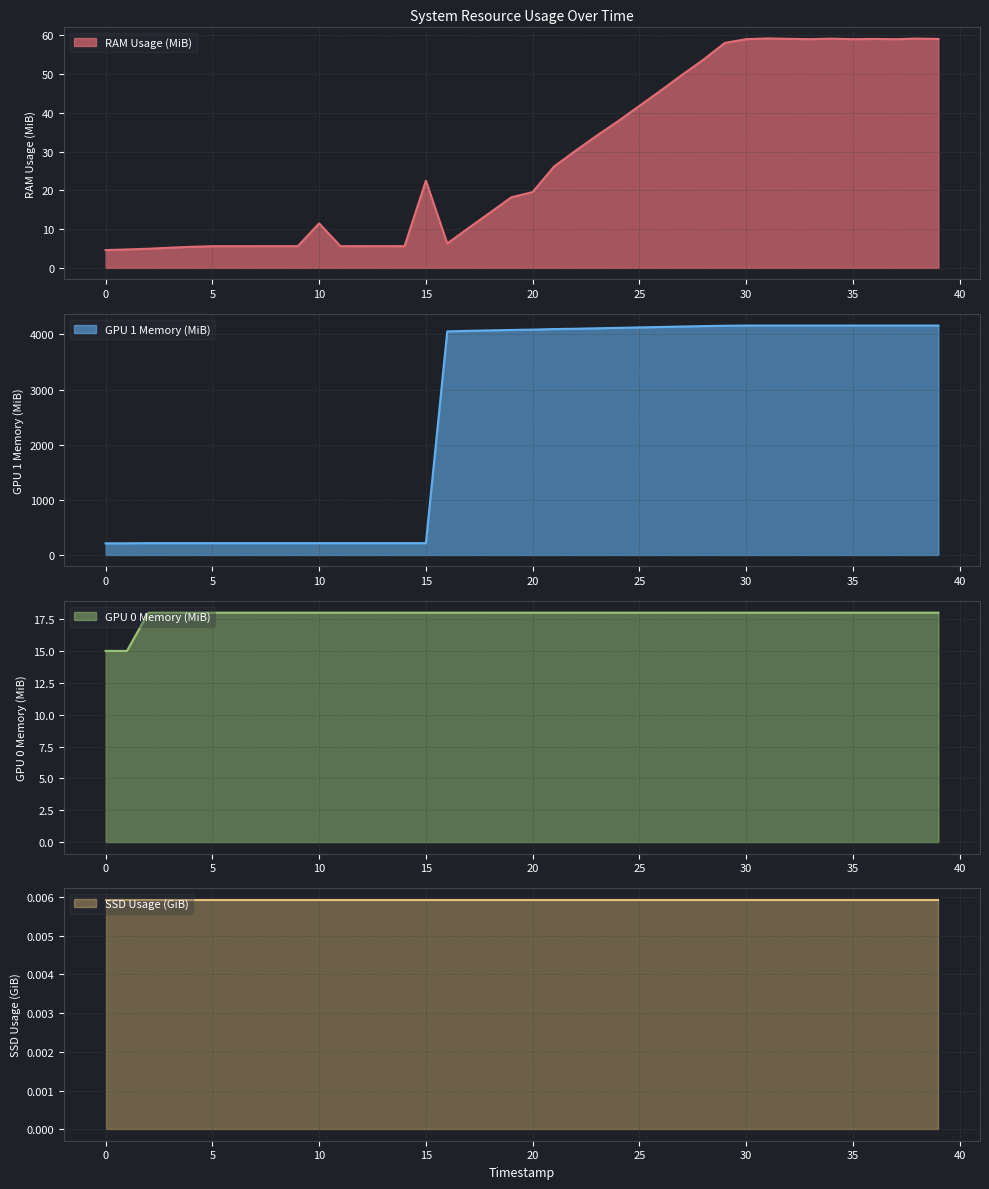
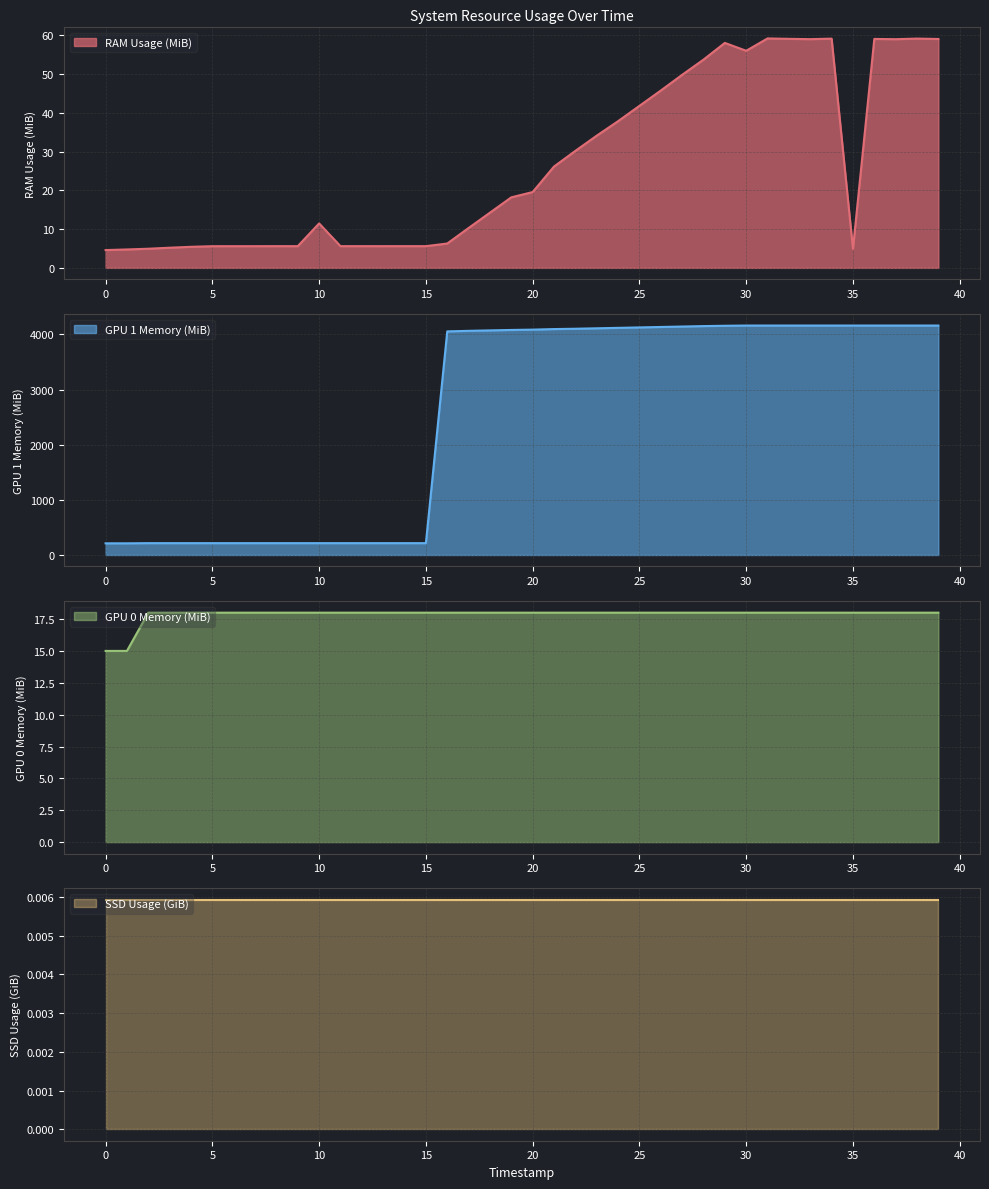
System Resource Usage Over Time, 15: 22 -> 6
System Resource Usage Over Time, 30: 59 -> 56
System Resource Usage Over Time, 35: 59 -> 5
